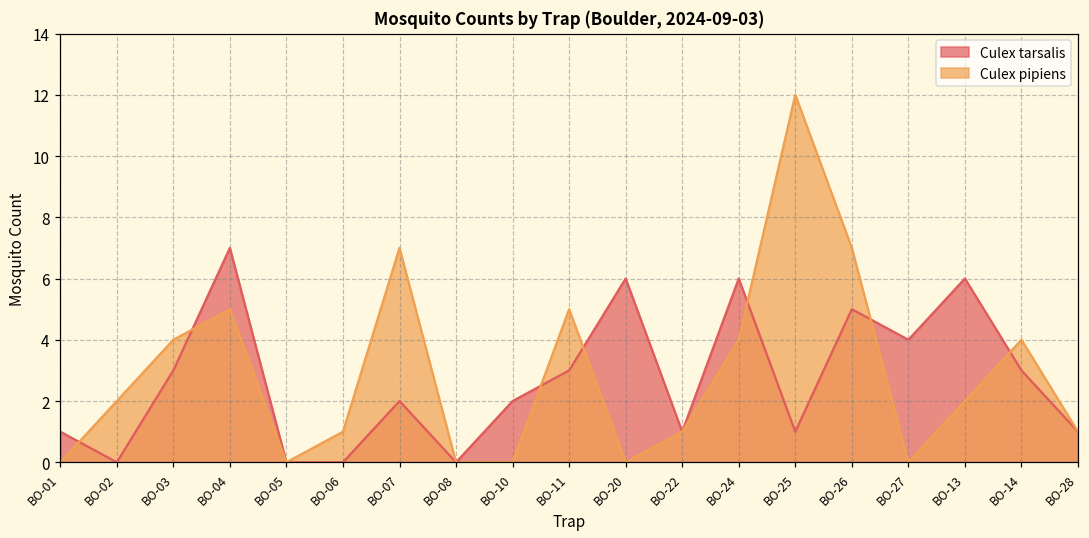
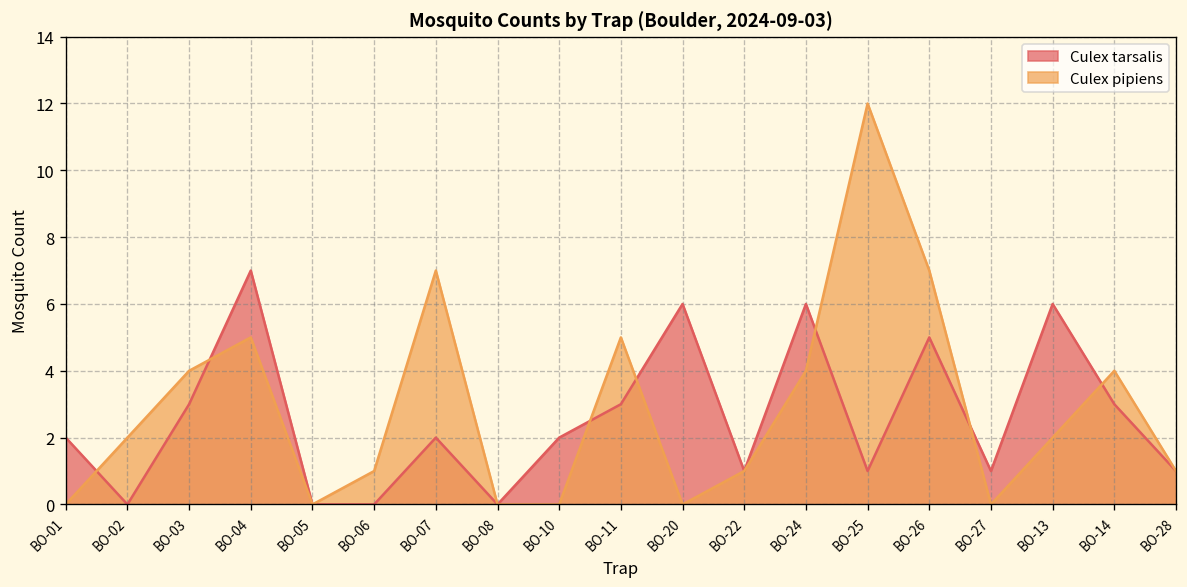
Culex tarsalis, BO-01: 1 -> 2
Culex tarsalis, BO-27: 4 -> 1
